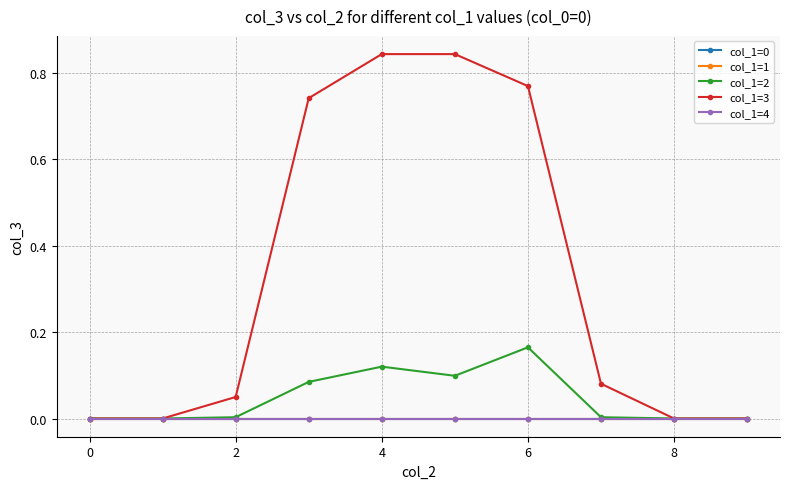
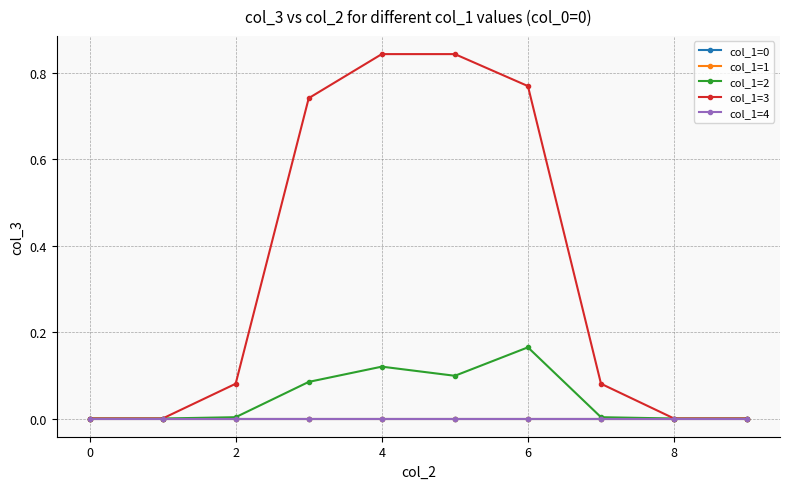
col_1=3, 2: 0.05 -> 0.08
